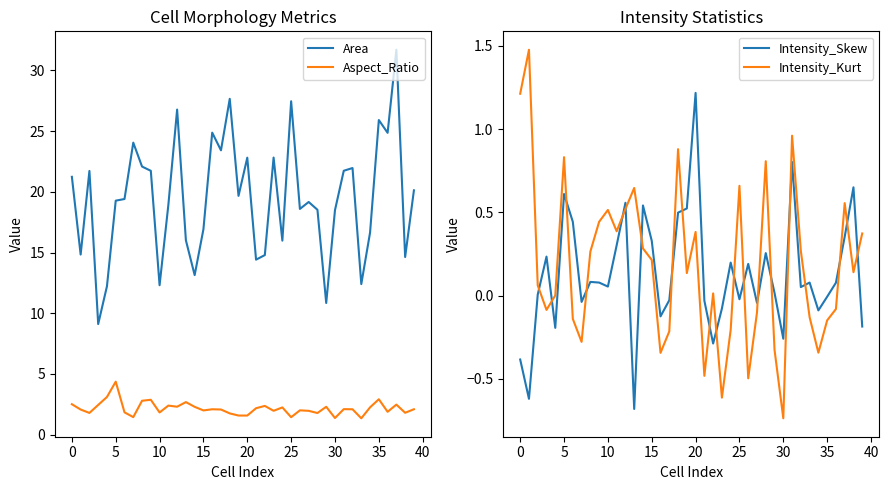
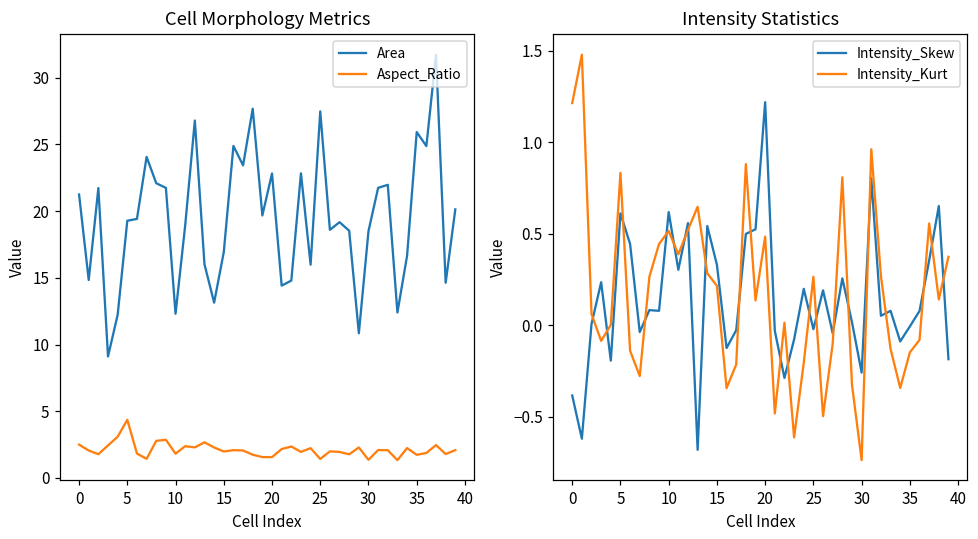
Cell Morphology Metrics, Aspect_Ratio, 35: 2.9 -> 1.7
Intensity Statistics, Intensity_Skew, 10: 0.06 -> 0.62
Intensity Statistics, Intensity_Kurt, 20: 0.38 -> 0.48
Intensity Statistics, Intensity_Kurt, 25: 0.66 -> 0.27
